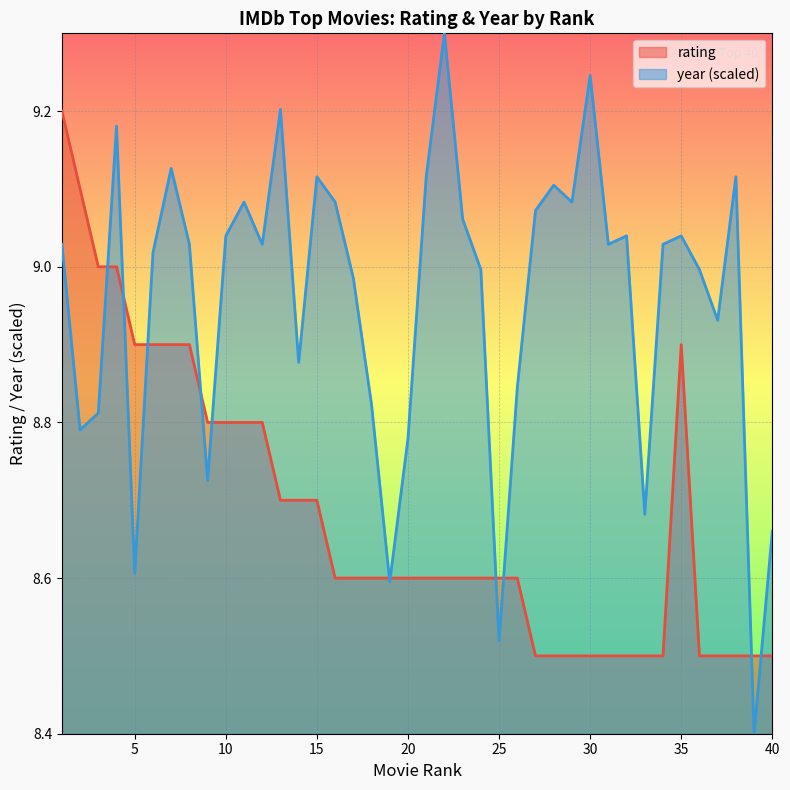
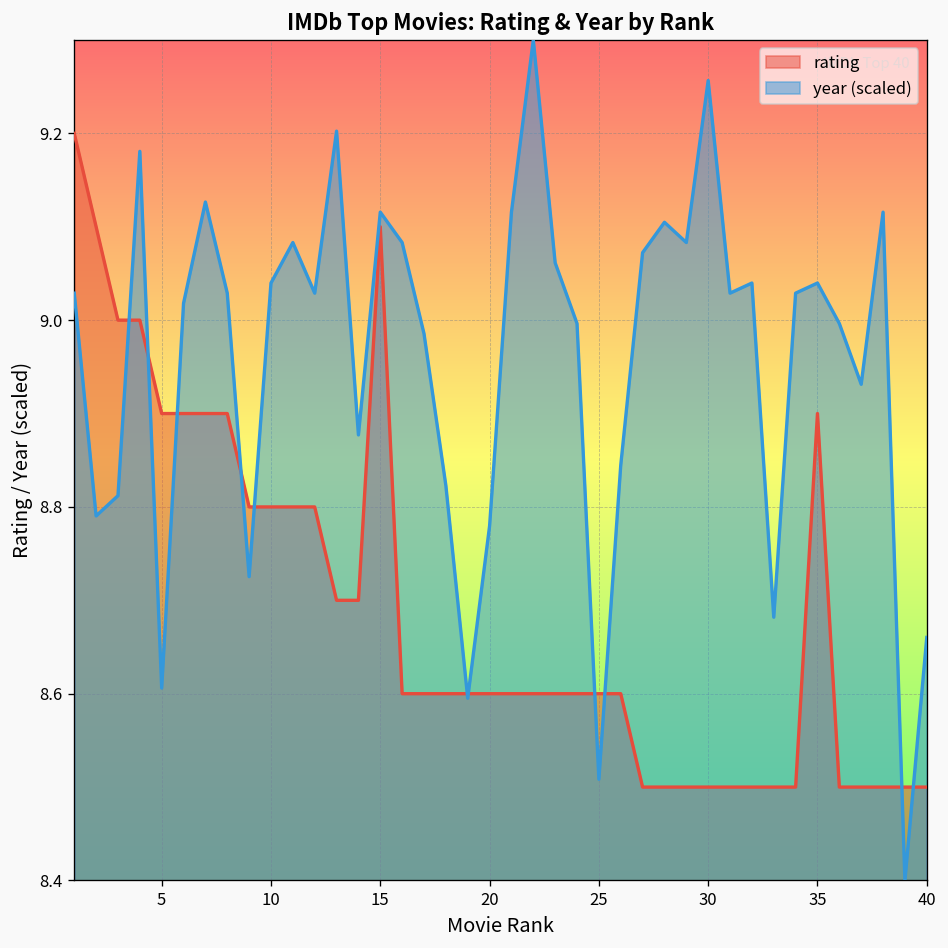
rating, 15: 8.7 -> 9.1
year (scaled), 25: 8.52 -> 8.51
year (scaled), 30: 9.25 -> 9.26
